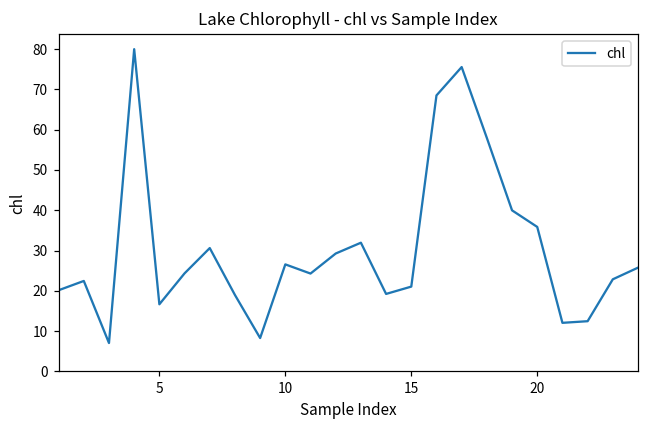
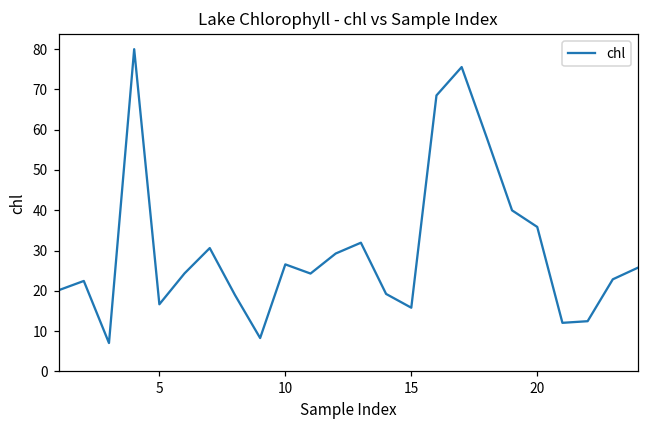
15: 21 -> 16
